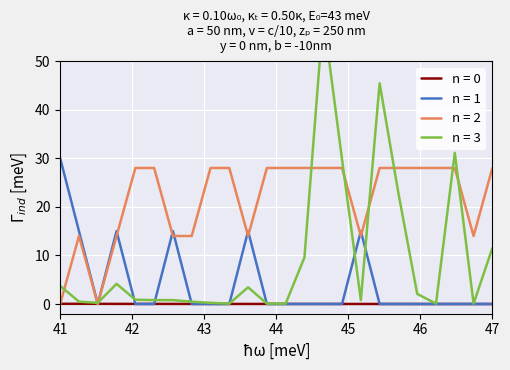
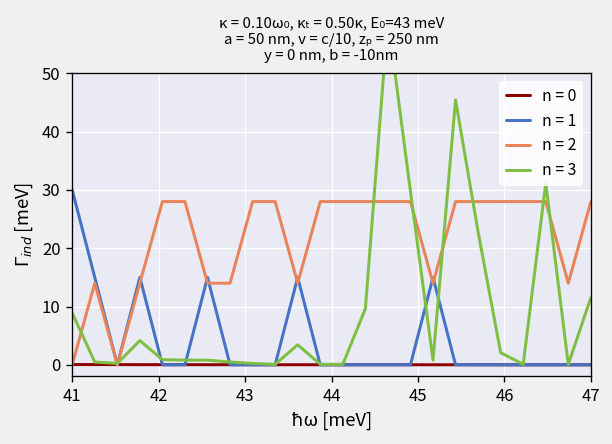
n = 3, 41: 4 -> 9
